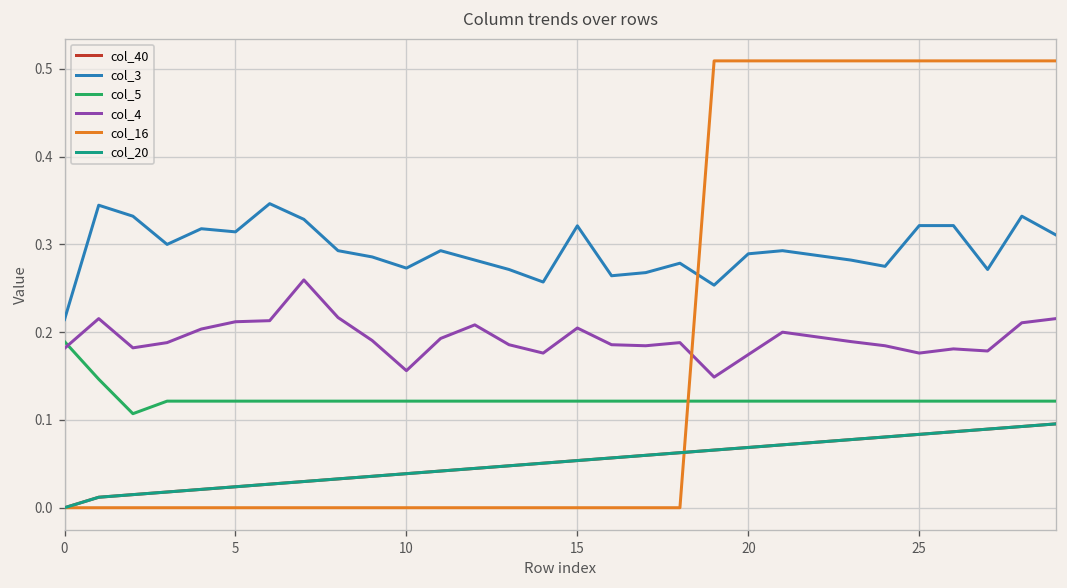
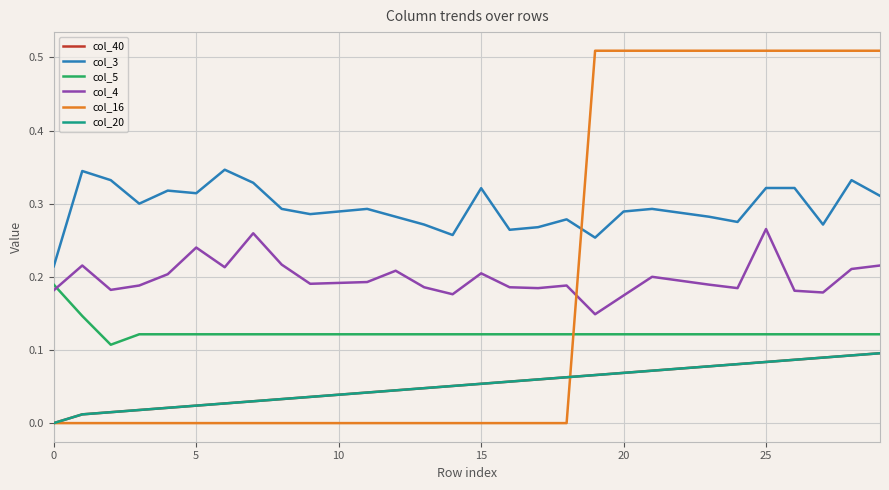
col_4, 5: 0.21 -> 0.24
col_3, 10: 0.27 -> 0.29
col_4, 10: 0.16 -> 0.19
col_4, 25: 0.18 -> 0.27
